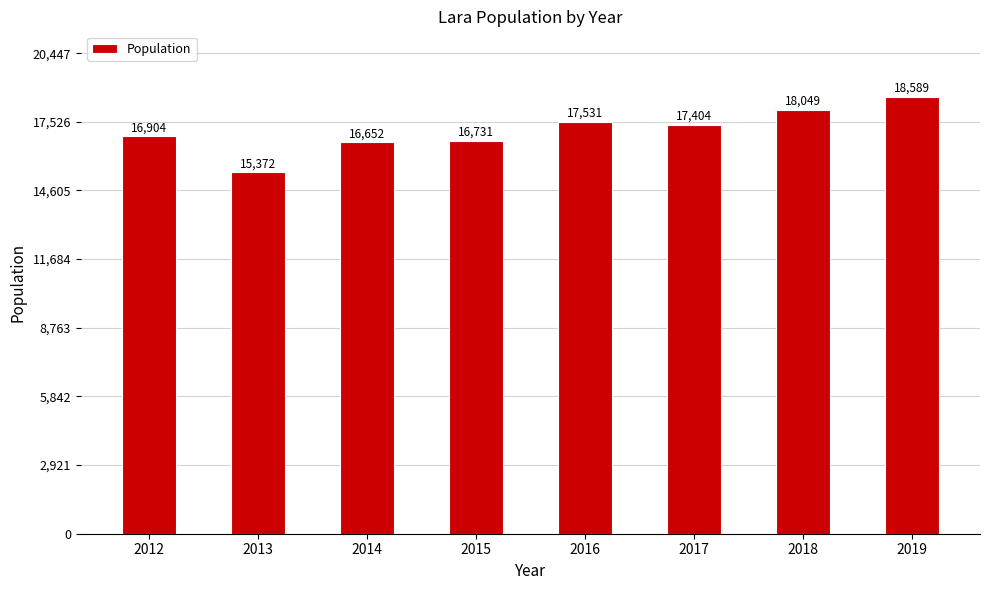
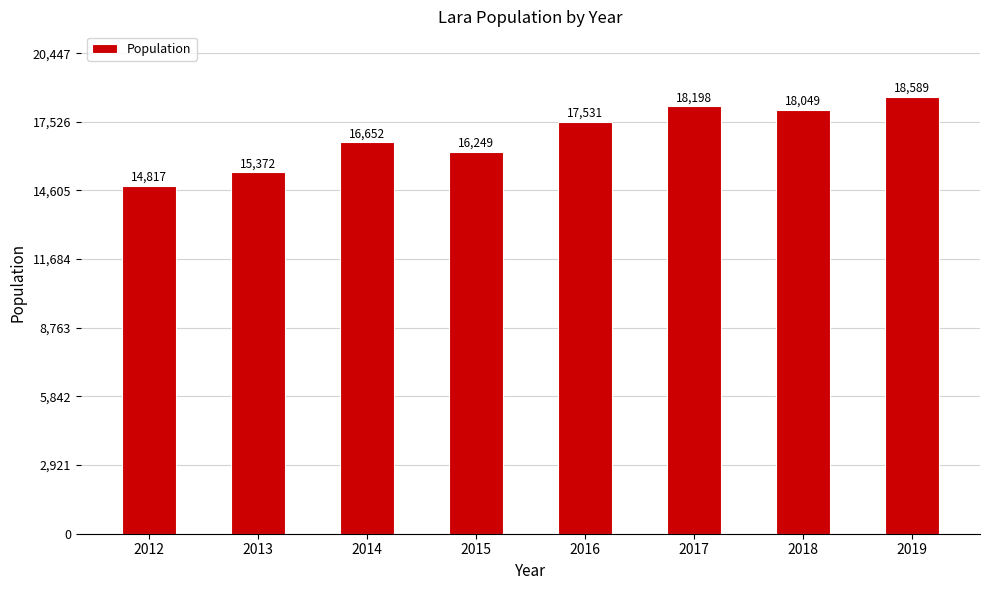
2012: 16,904 -> 14,817
2015: 16,731 -> 16,249
2017: 17,404 -> 18,198
